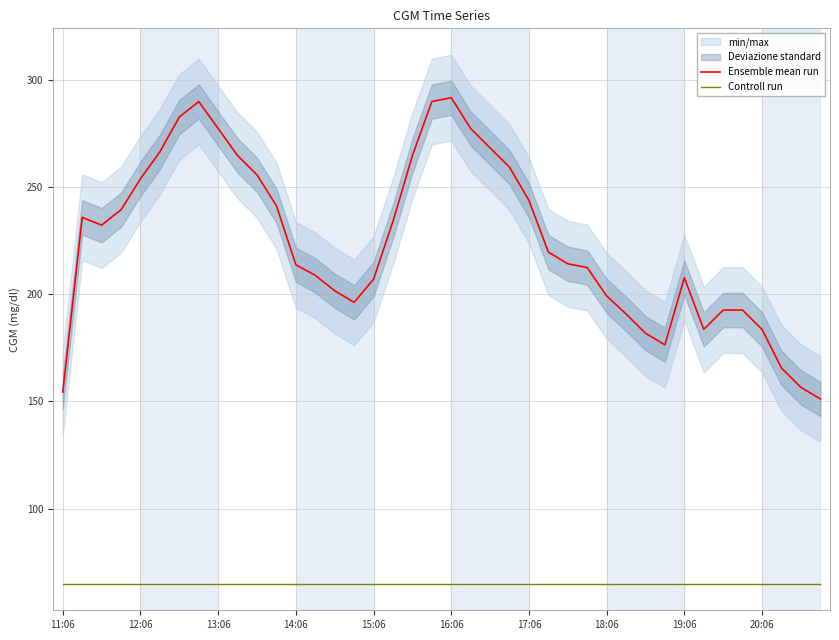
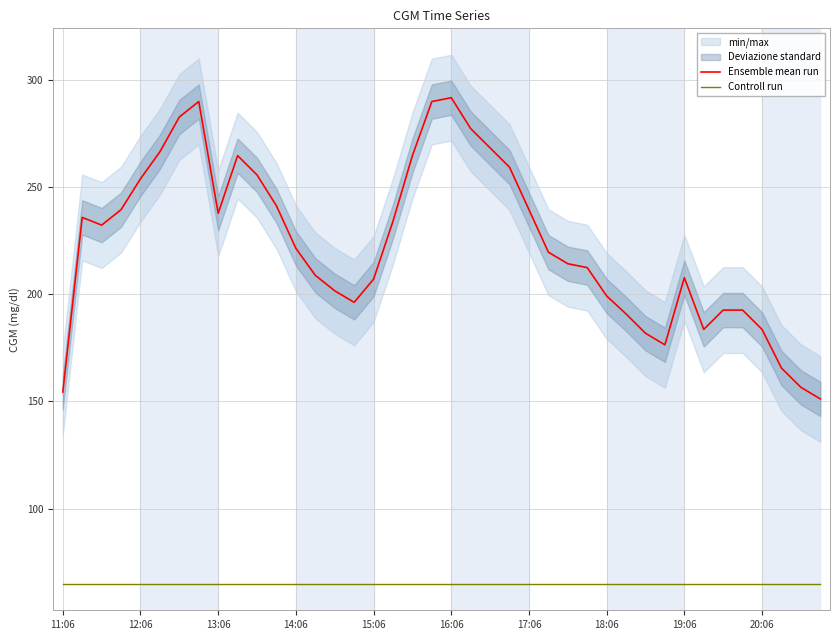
Ensemble mean run, 13:06: 277 -> 238
Ensemble mean run, 14:06: 214 -> 221
Ensemble mean run, 17:06: 244 -> 239
